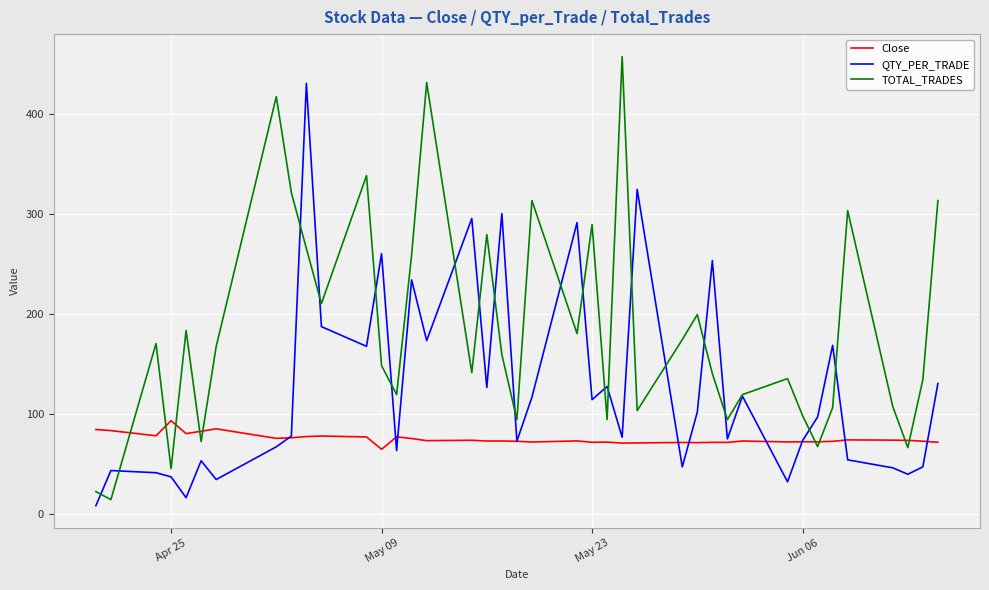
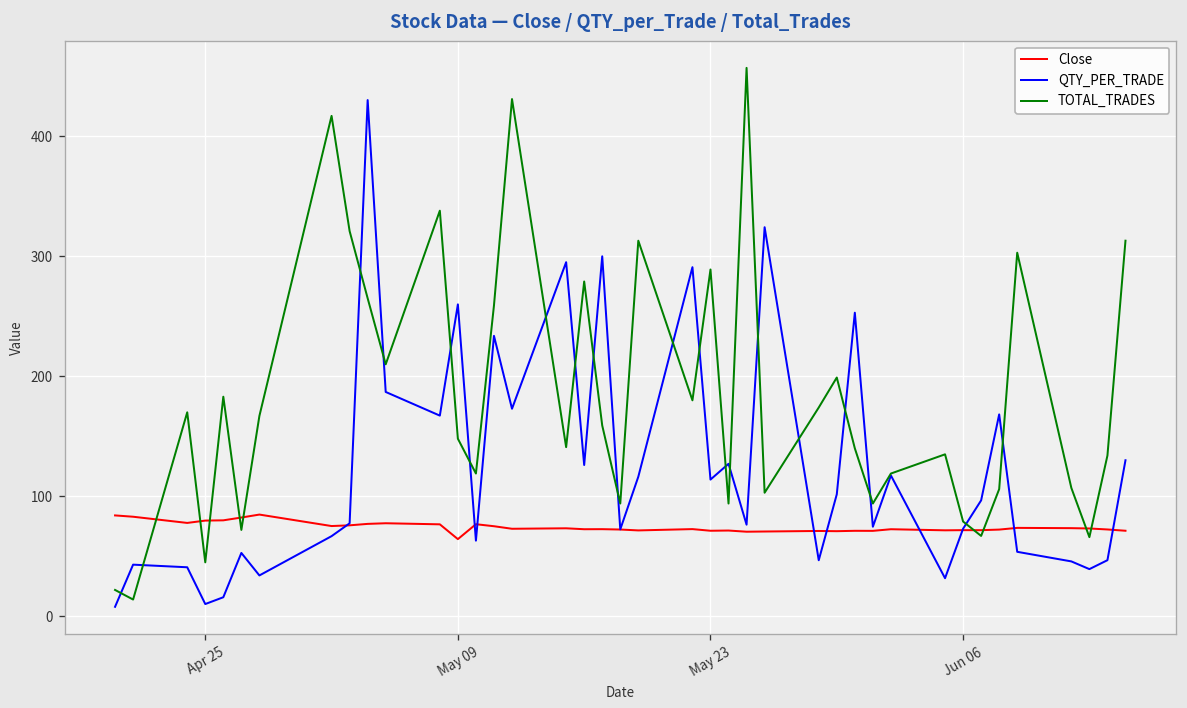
Close, Apr 25: 93 -> 80
QTY_PER_TRADE, Apr 25: 37 -> 10
TOTAL_TRADES, Jun 06: 98 -> 79
